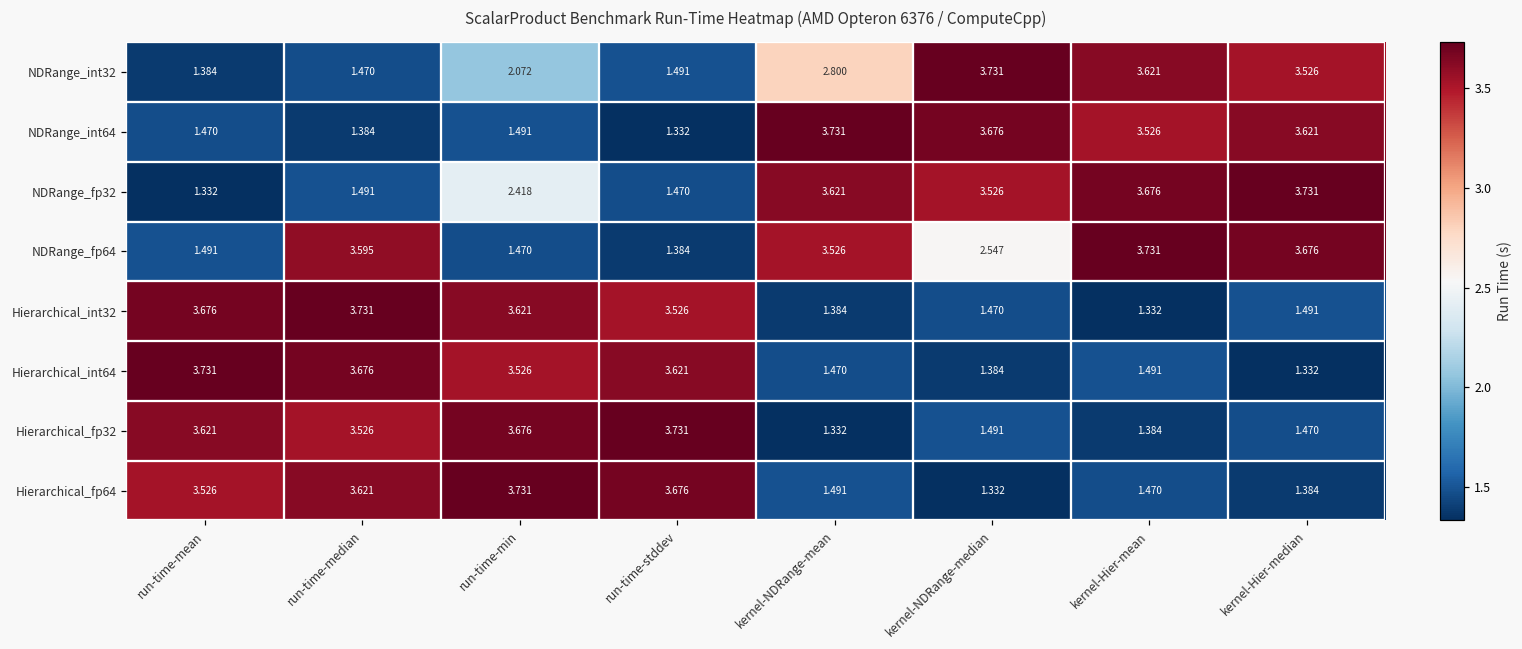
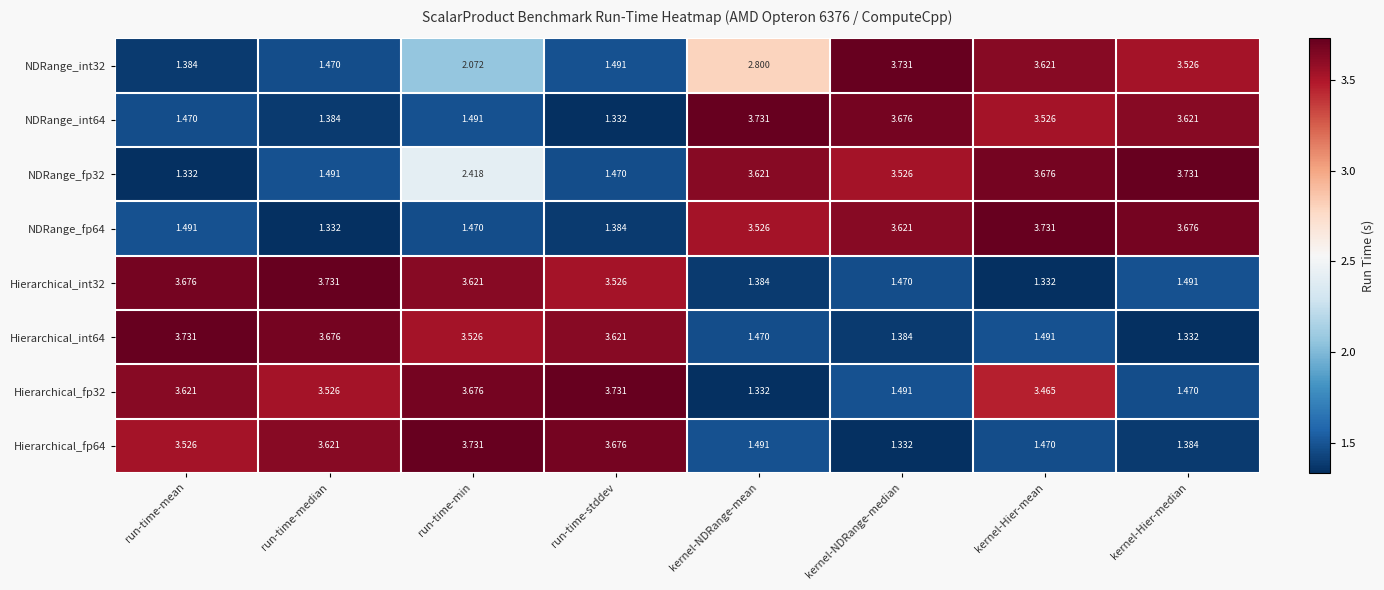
NDRange_fp64, run-time-median: 3.595 -> 1.332
NDRange_fp64, kernel-NDRange-median: 2.547 -> 3.621
Hierarchical_fp32, kernel-Hier-mean: 1.384 -> 3.465
